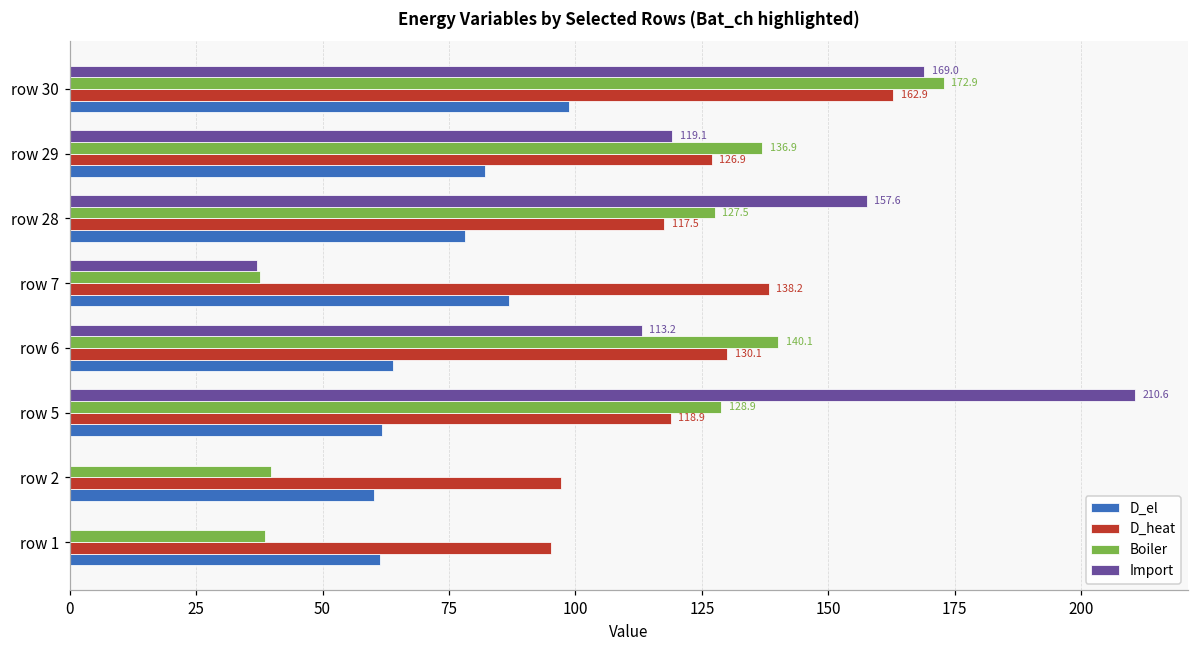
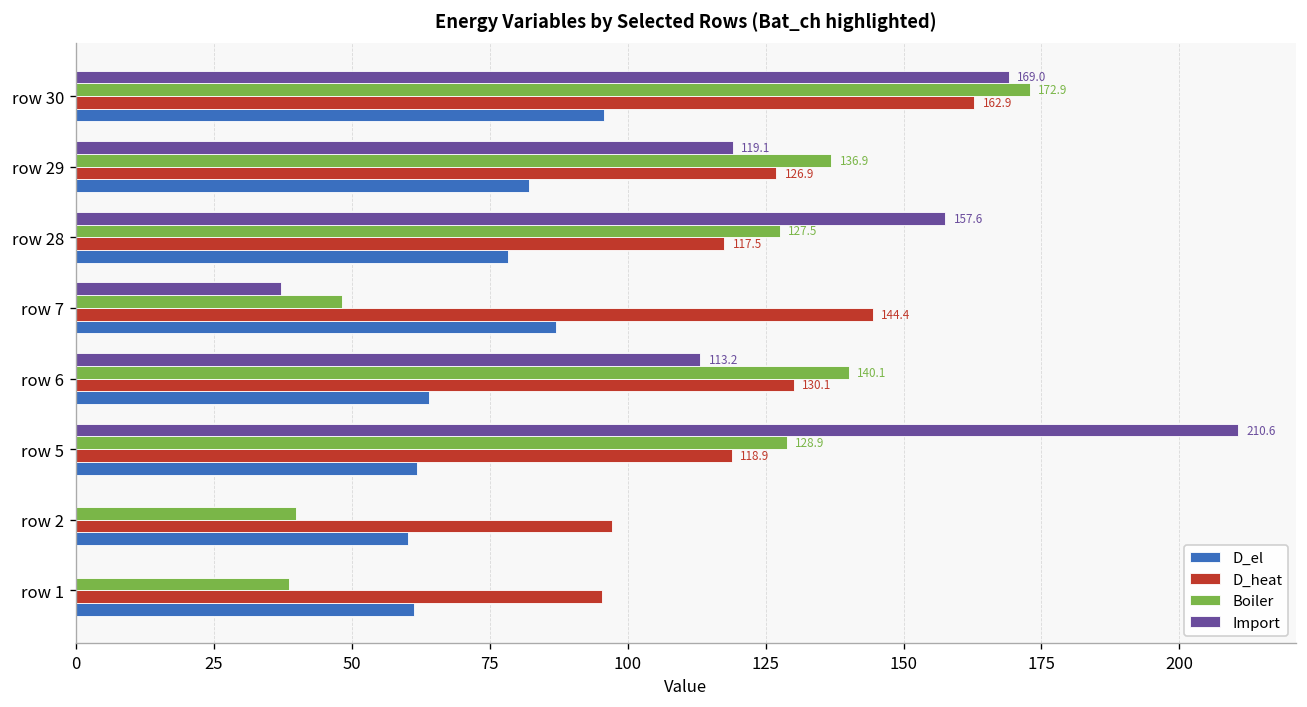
D_el, row 30: 99 -> 96
Boiler, row 7: 38 -> 48
D_heat, row 7: 138.2 -> 144.4
